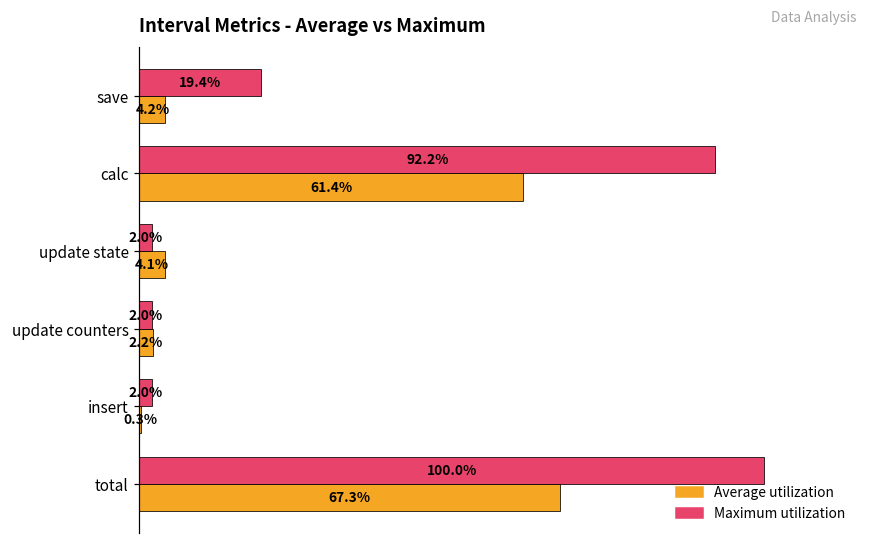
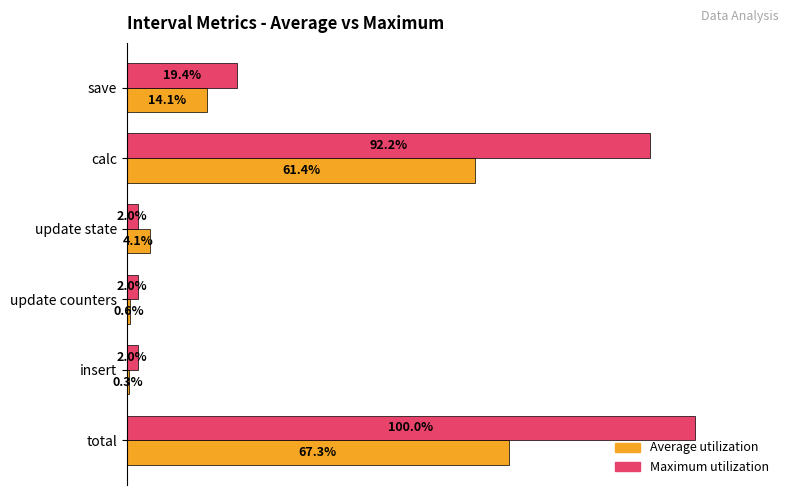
Average utilization, save: 4.2% -> 14.1%
Average utilization, update counters: 2.2% -> 0.6%
